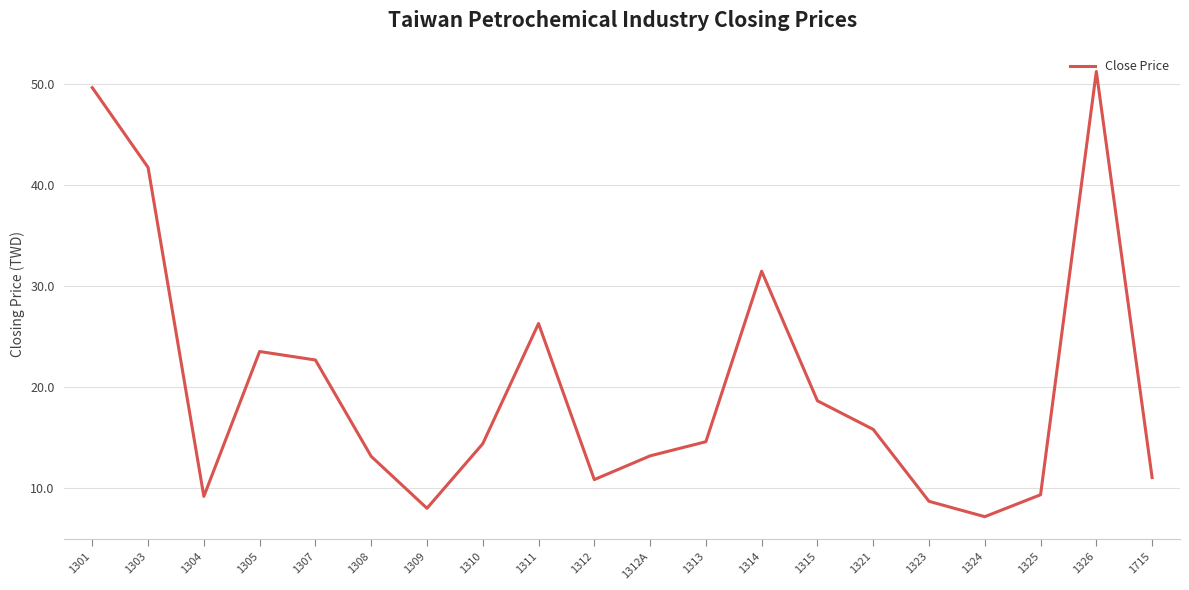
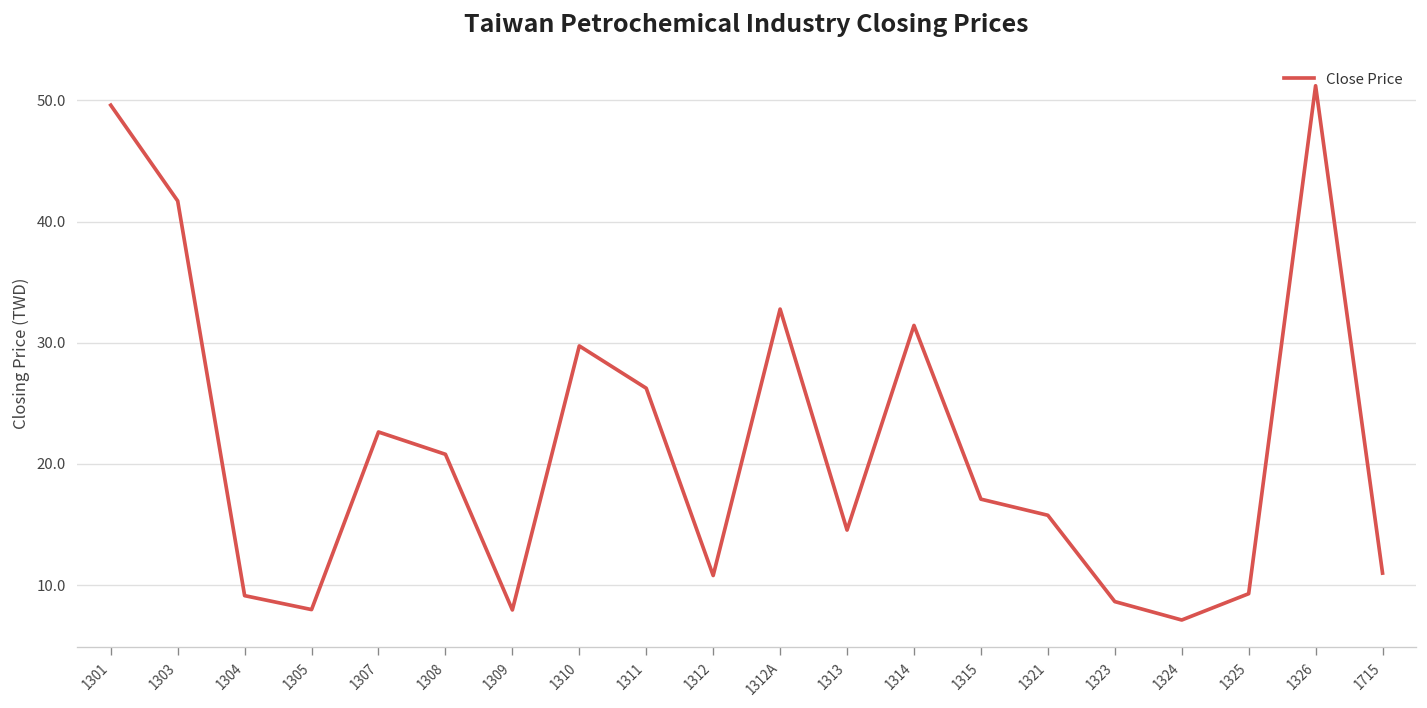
1305: 23.5 -> 8.0
1308: 13.1 -> 20.8
1310: 14.4 -> 29.7
1312A: 13.2 -> 32.8
1315: 18.6 -> 17.1
